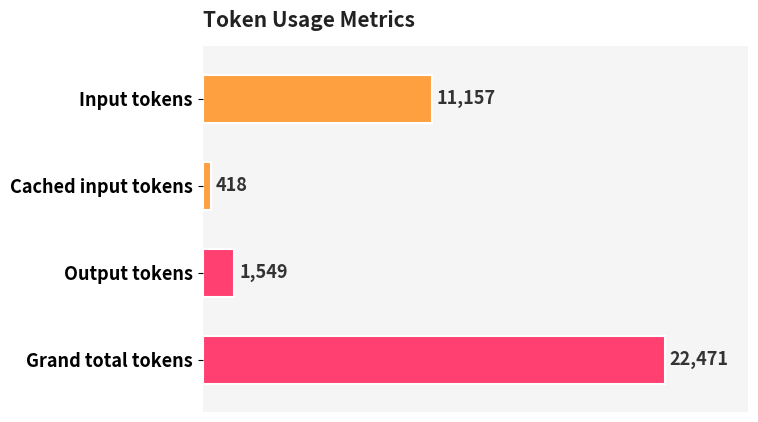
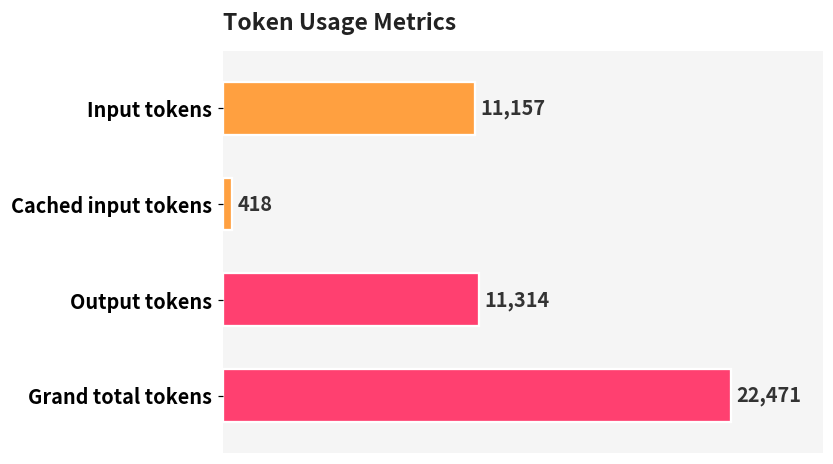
Output tokens: 1,549 -> 11,314
